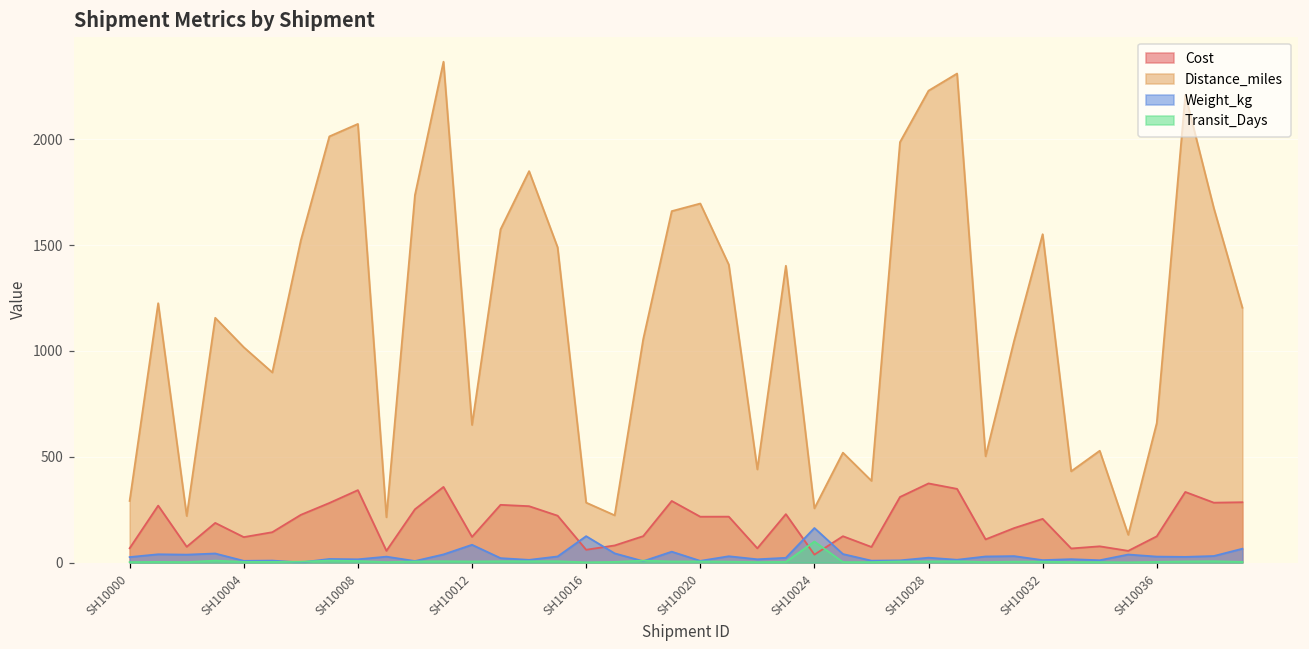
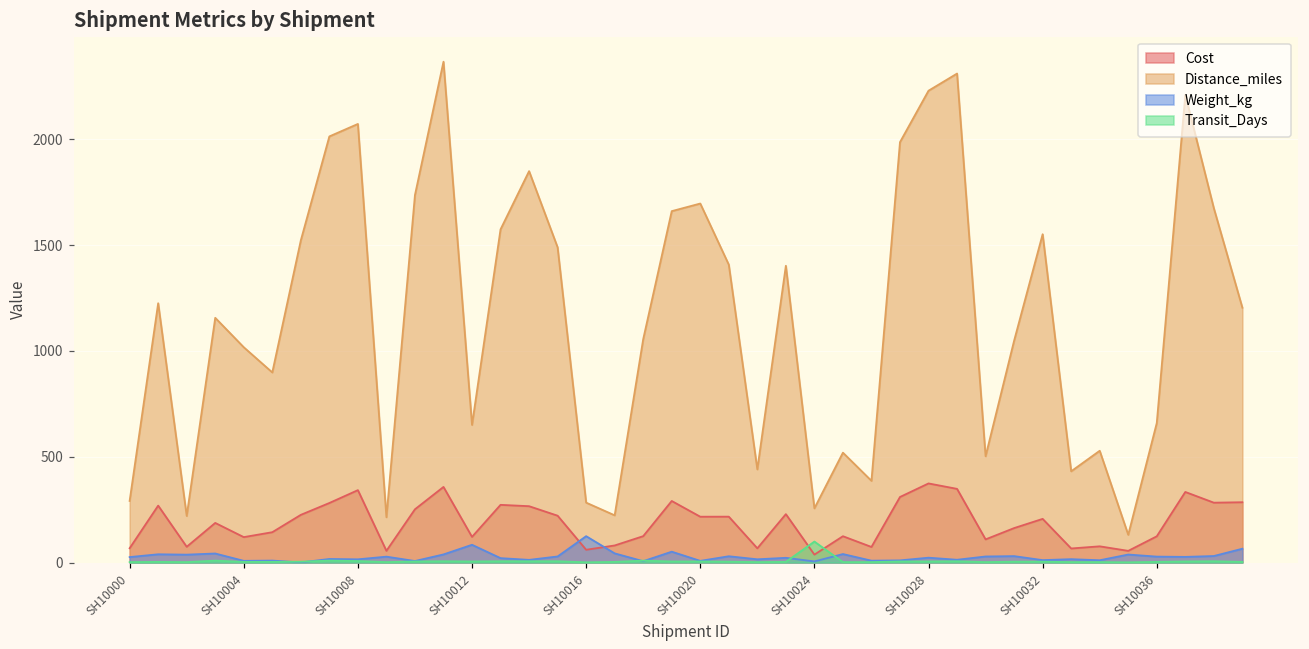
Weight_kg, SH10024: 160 -> 10
